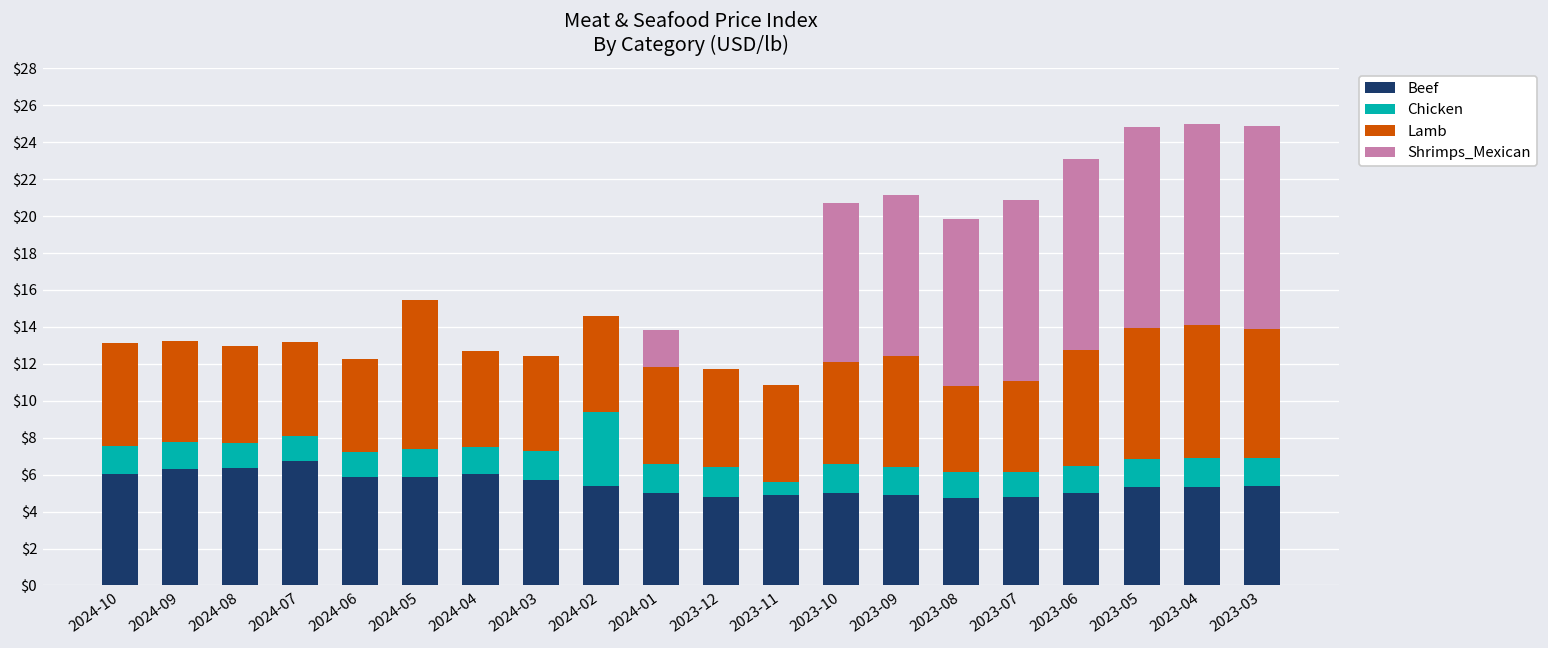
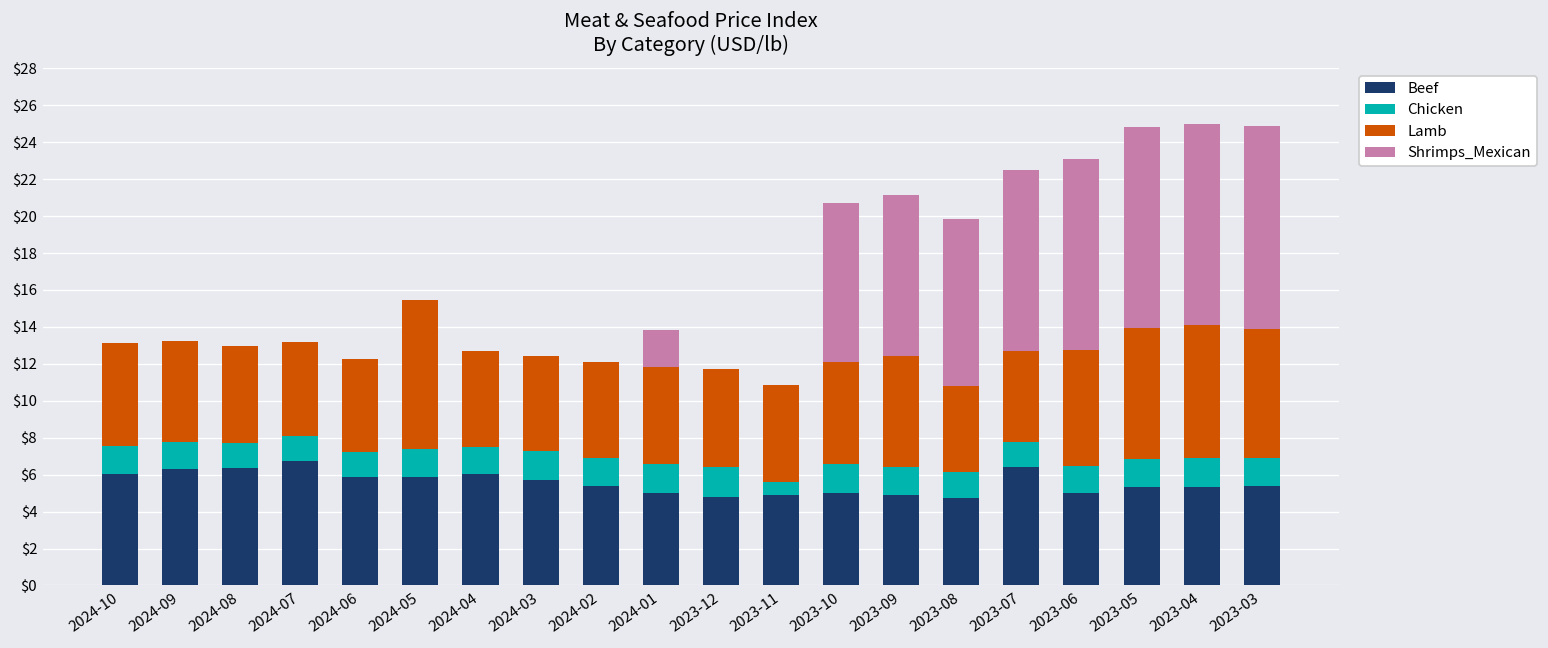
Chicken, 2024-02: $4.0 -> $1.5
Beef, 2023-07: $4.8 -> $6.4
